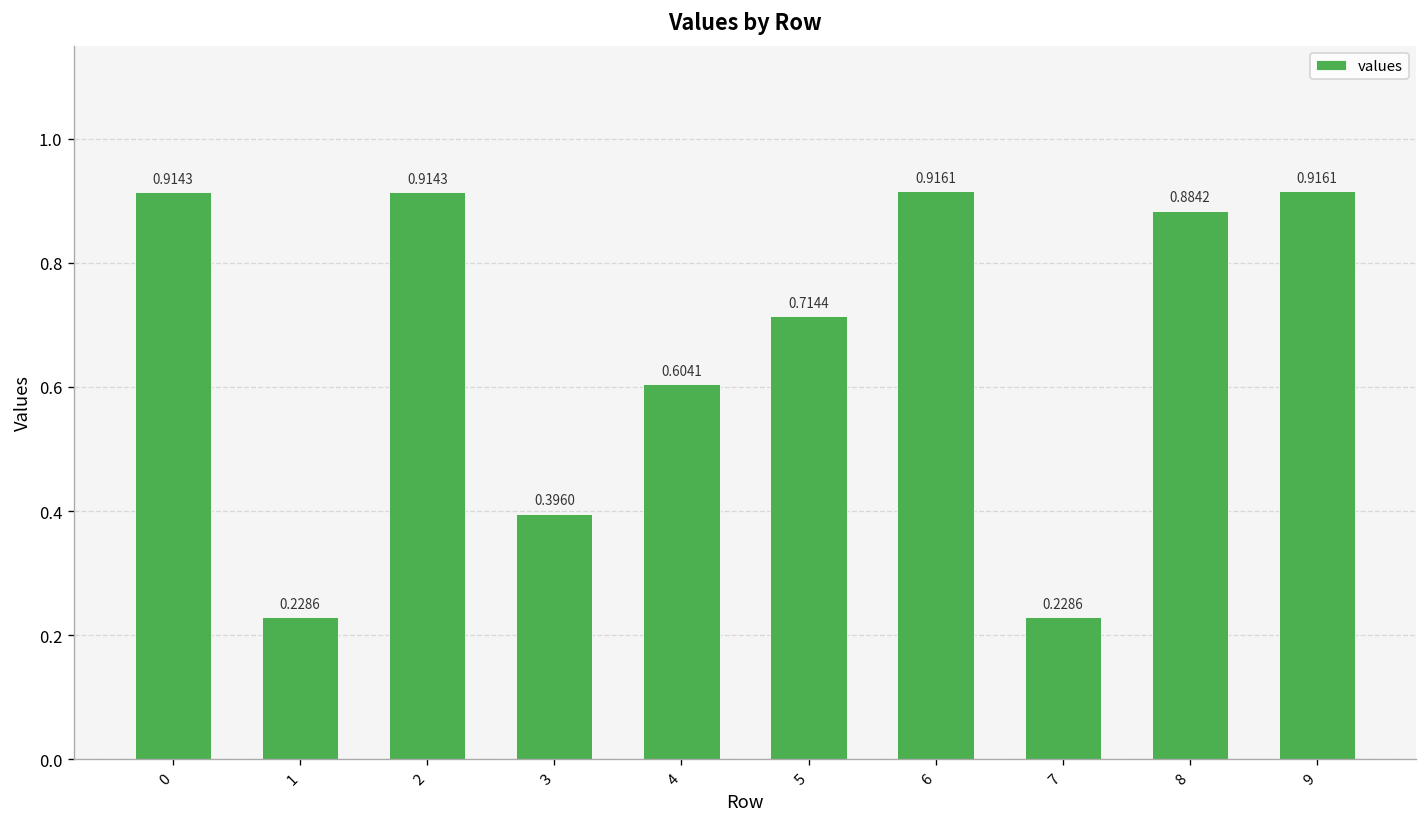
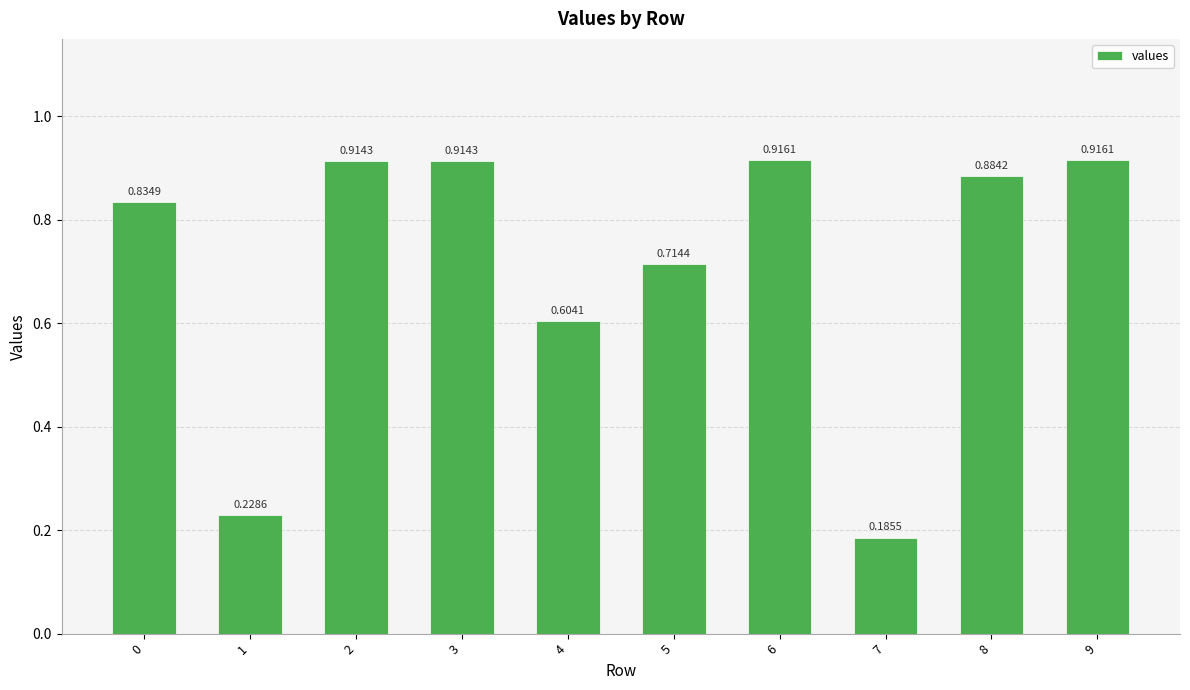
0: 0.9143 -> 0.8349
3: 0.3960 -> 0.9143
7: 0.2286 -> 0.1855
